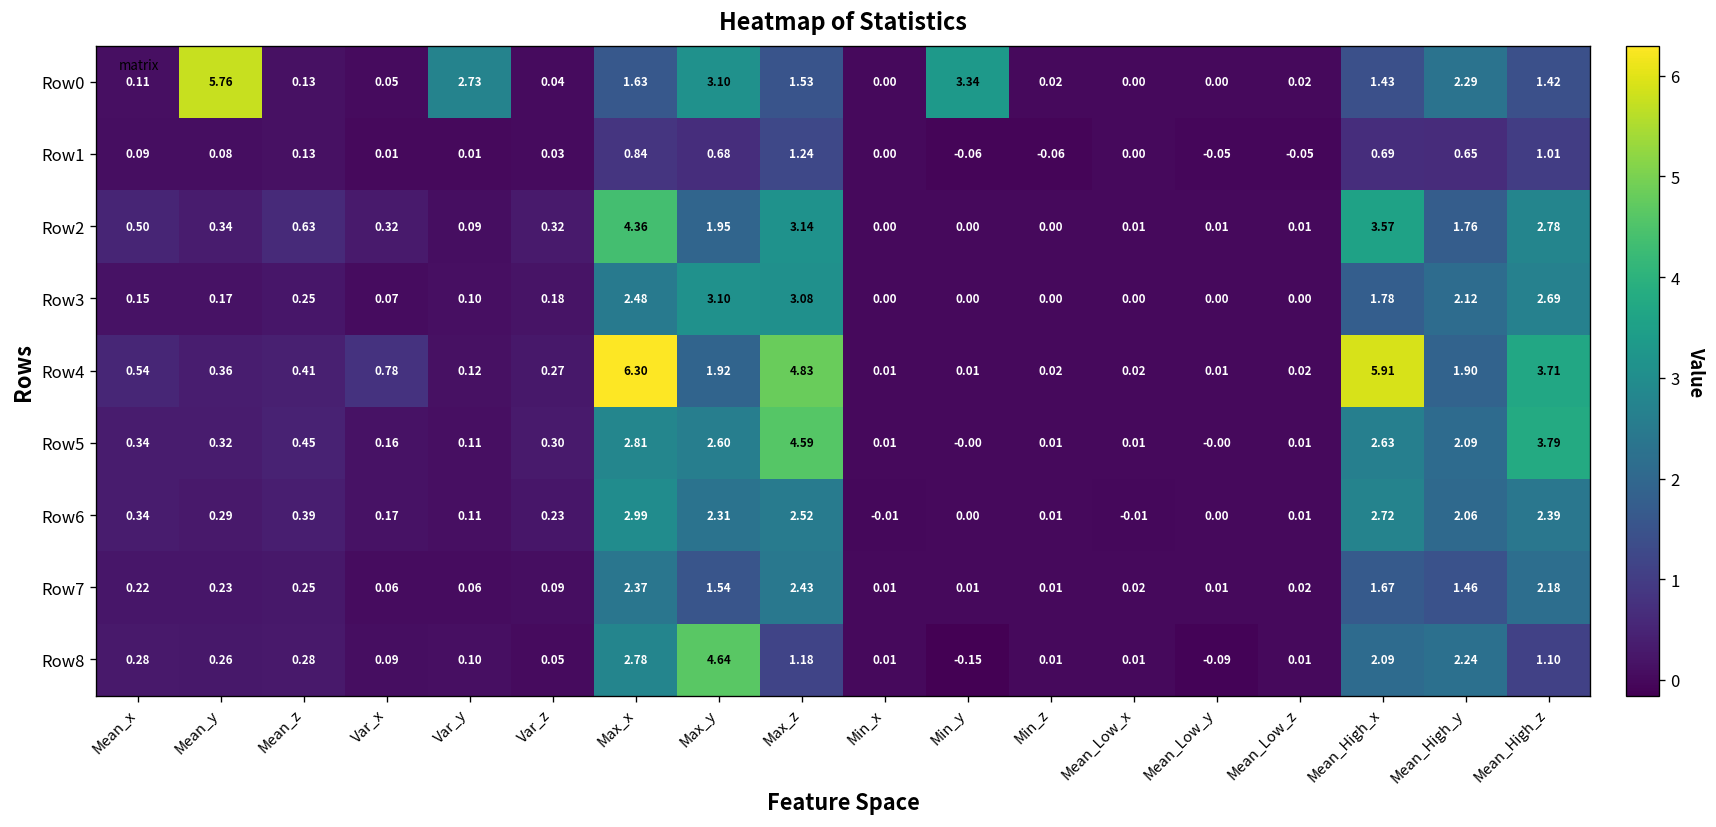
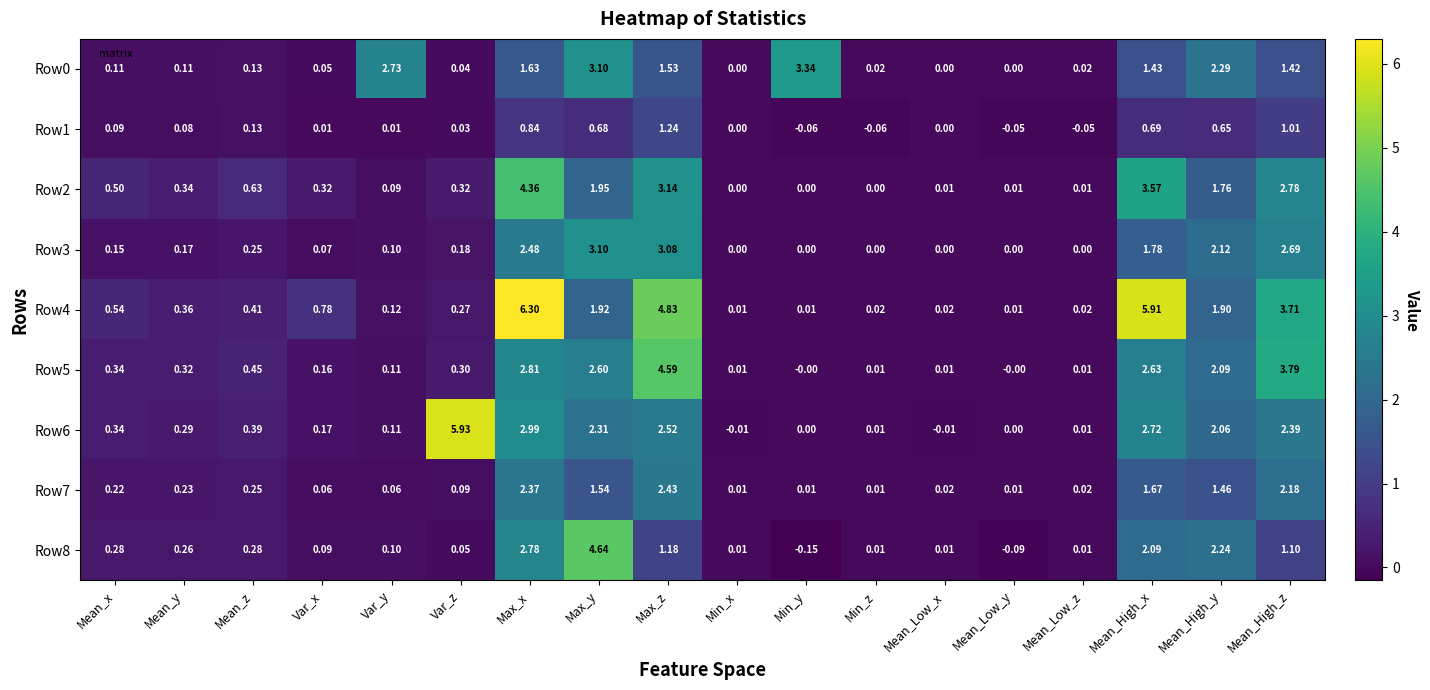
Row0, Mean_y: 5.76 -> 0.11
Row6, Var_z: 0.23 -> 5.93
